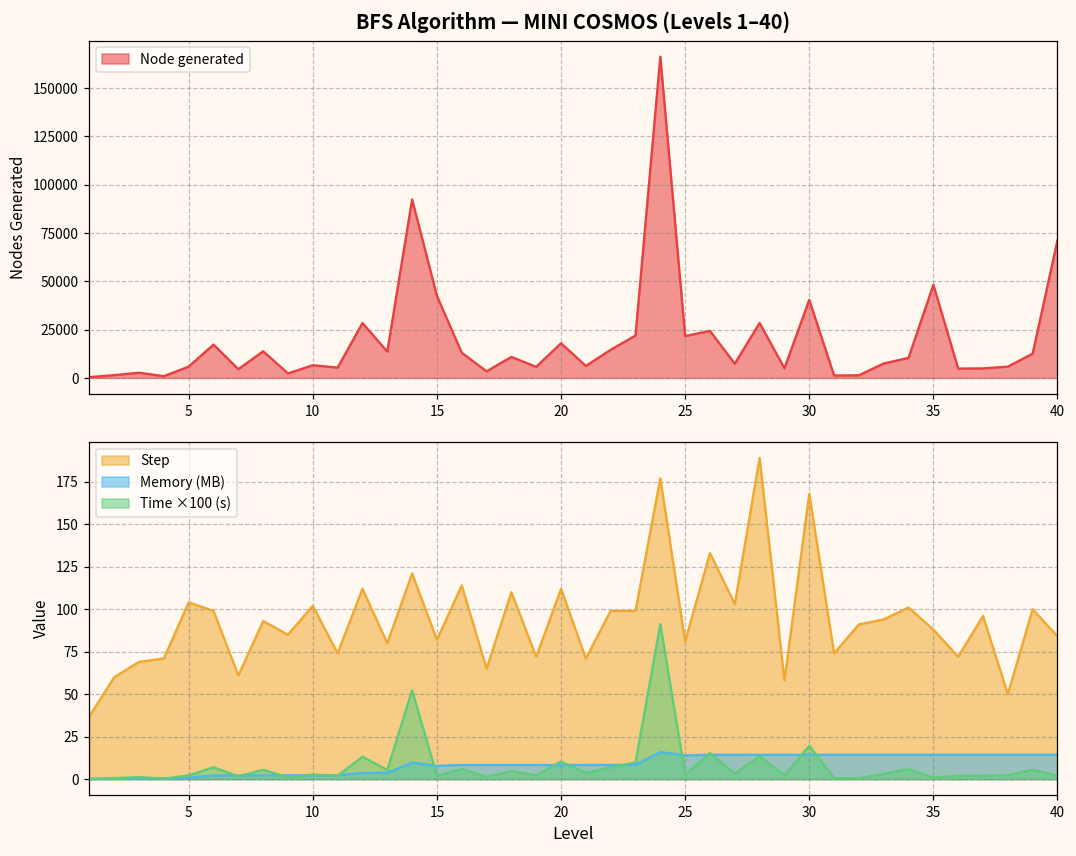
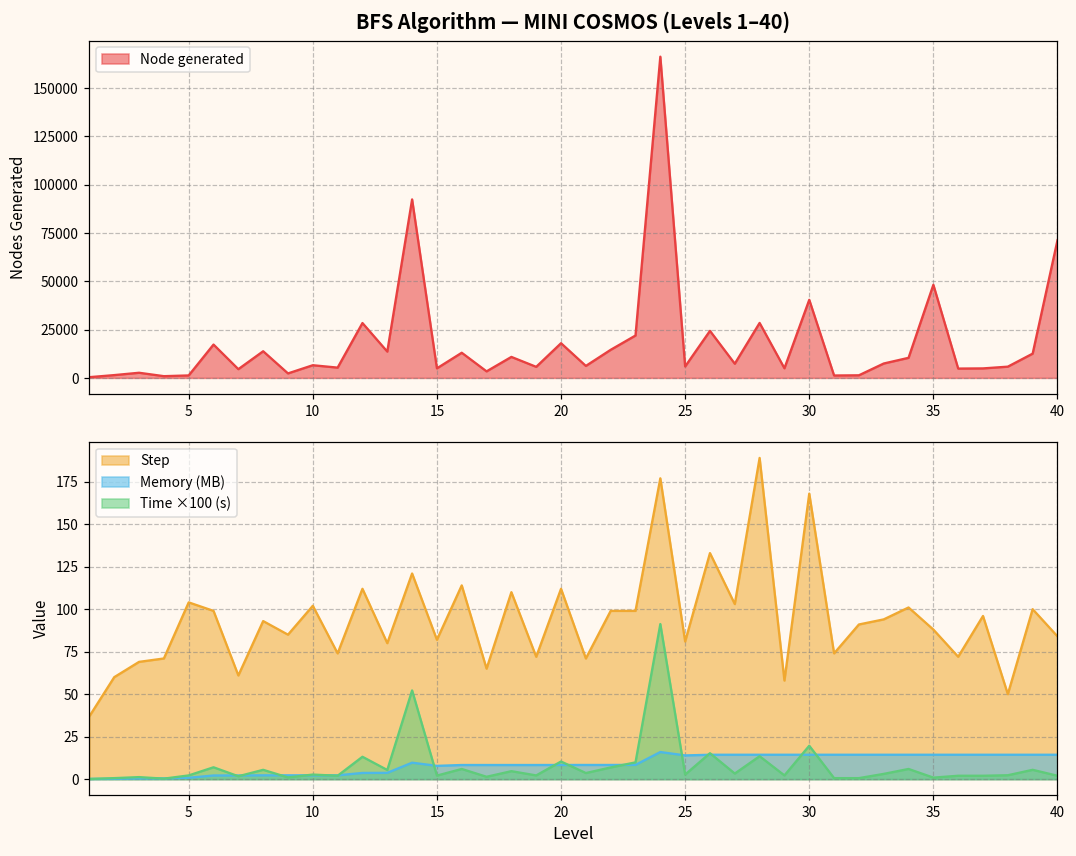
BFS Algorithm — MINI COSMOS (Levels 1–40), 5: 6000 -> 1000
BFS Algorithm — MINI COSMOS (Levels 1–40), 15: 42000 -> 5000
BFS Algorithm — MINI COSMOS (Levels 1–40), 25: 22000 -> 6000
